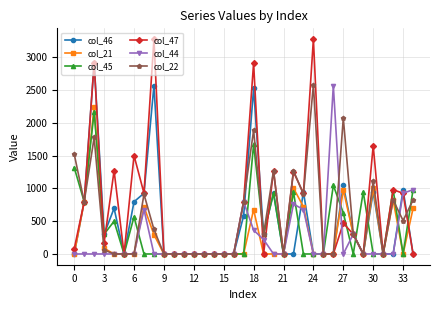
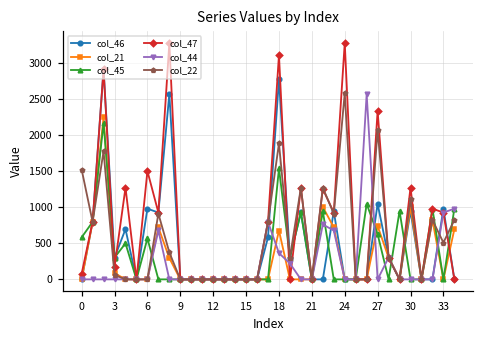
col_45, 0: 1300 -> 600
col_46, 6: 800 -> 1000
col_46, 18: 2500 -> 2800
col_45, 18: 1700 -> 1500
col_47, 18: 2900 -> 3100
col_21, 27: 1000 -> 700
col_47, 27: 500 -> 2300
col_47, 30: 1700 -> 1300
